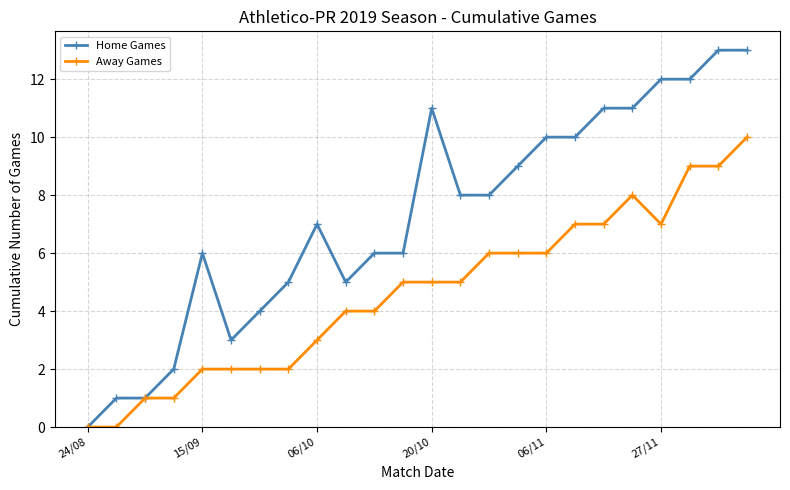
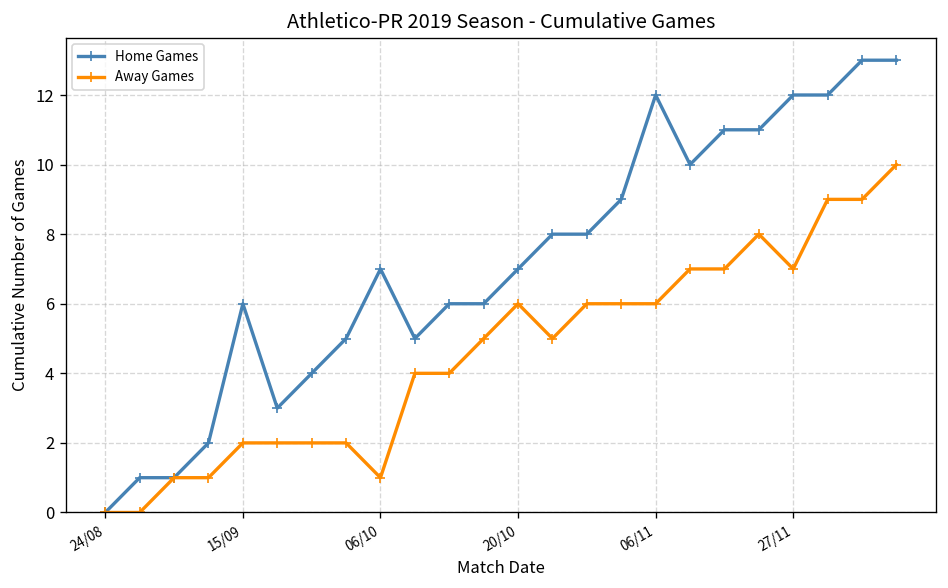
Away Games, 06/10: 3 -> 1
Home Games, 20/10: 11 -> 7
Away Games, 20/10: 5 -> 6
Home Games, 06/11: 10 -> 12
